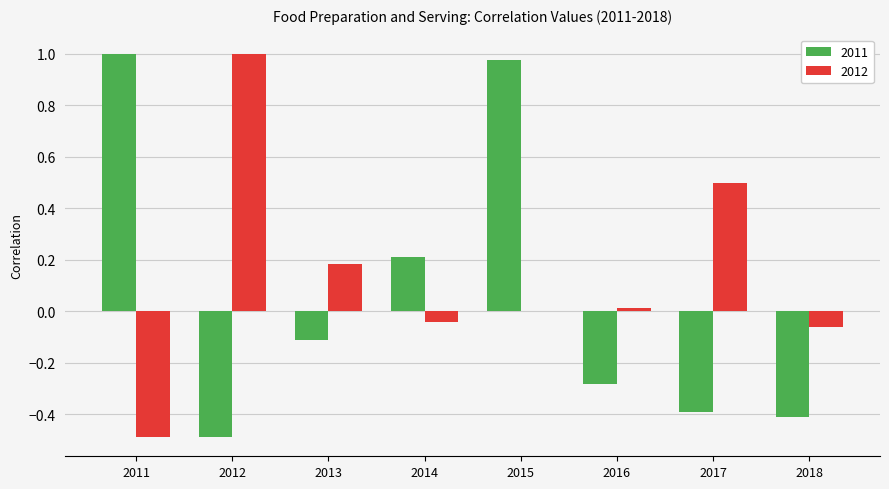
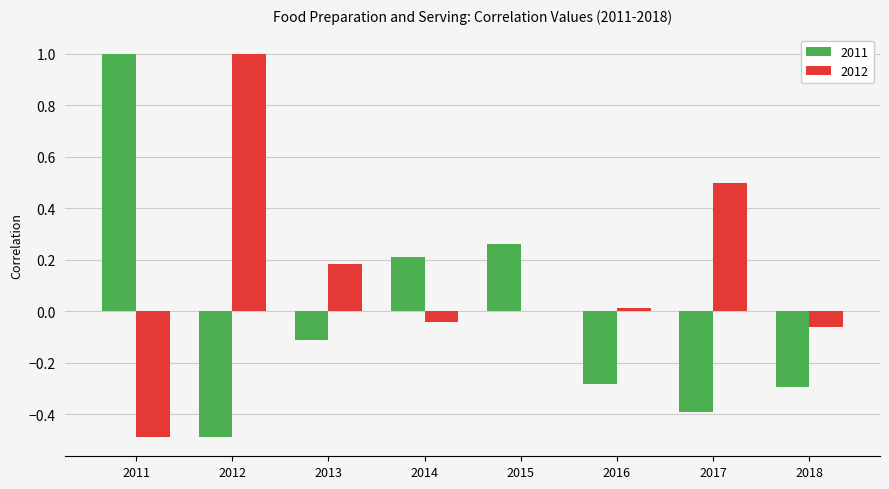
2011, 2015: 0.98 -> 0.26
2011, 2018: -0.41 -> -0.29
